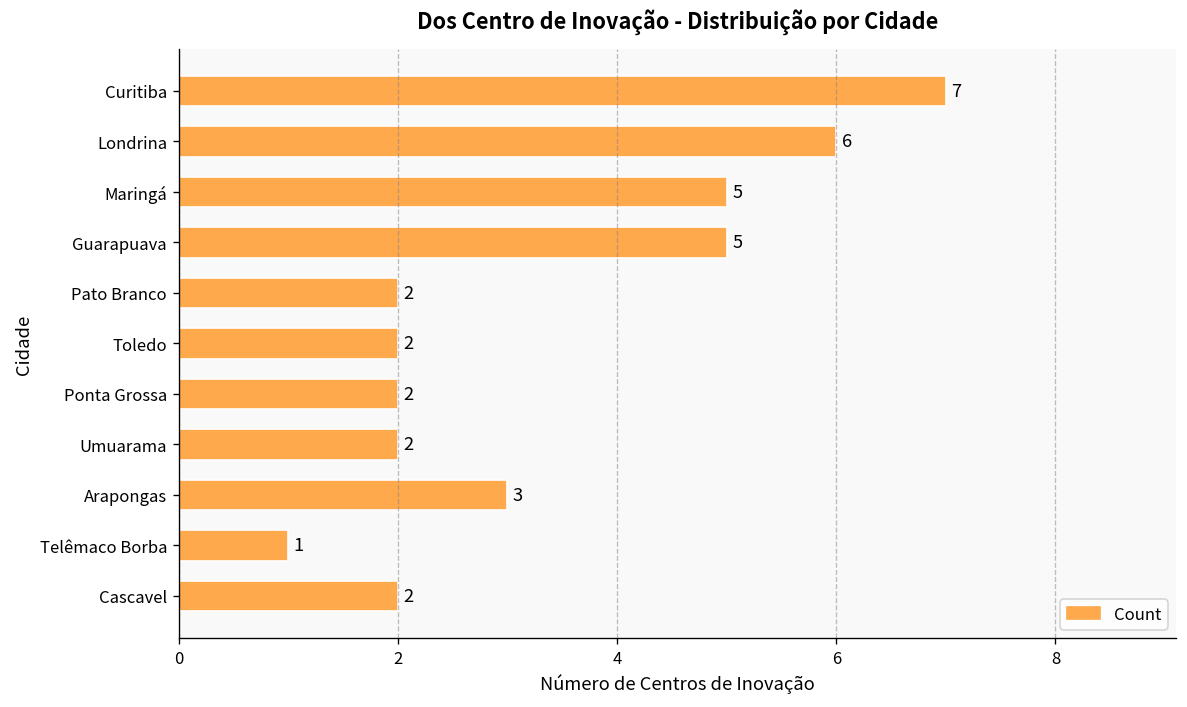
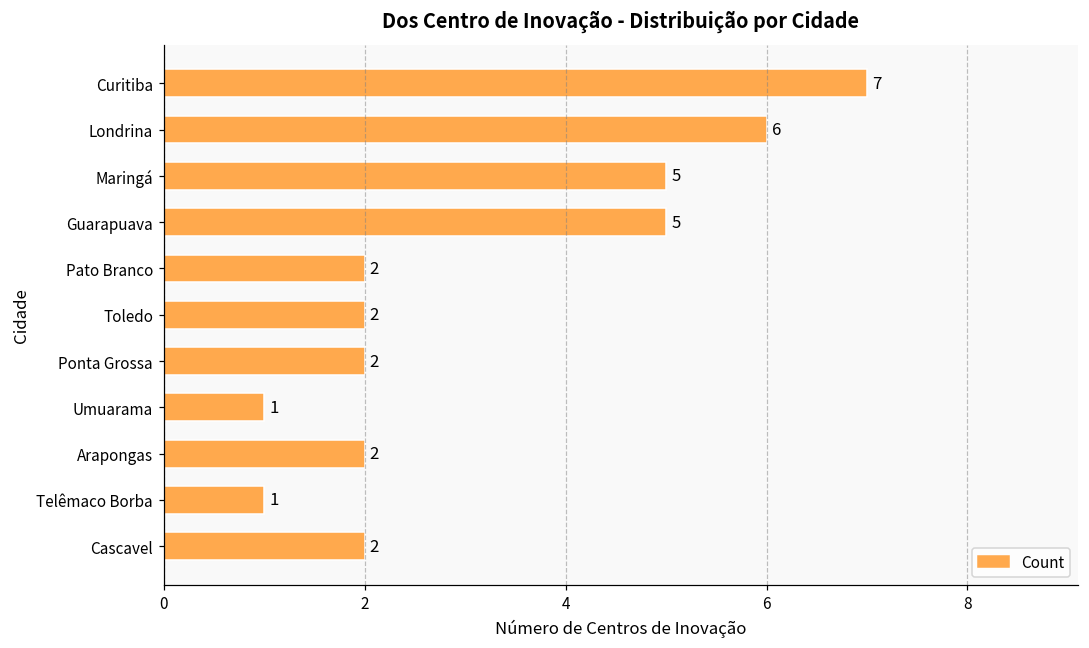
Umuarama: 2 -> 1
Arapongas: 3 -> 2
